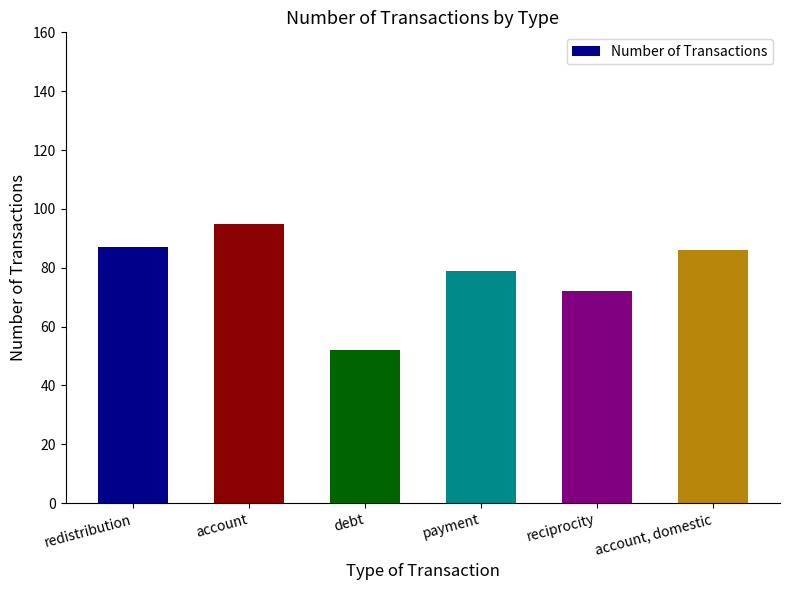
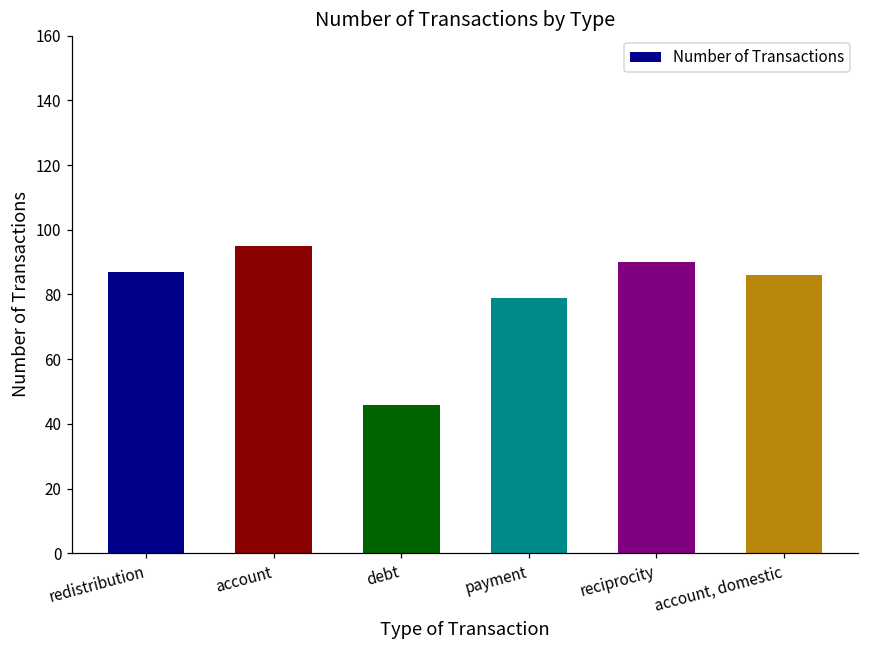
debt: 52 -> 46
reciprocity: 72 -> 90
